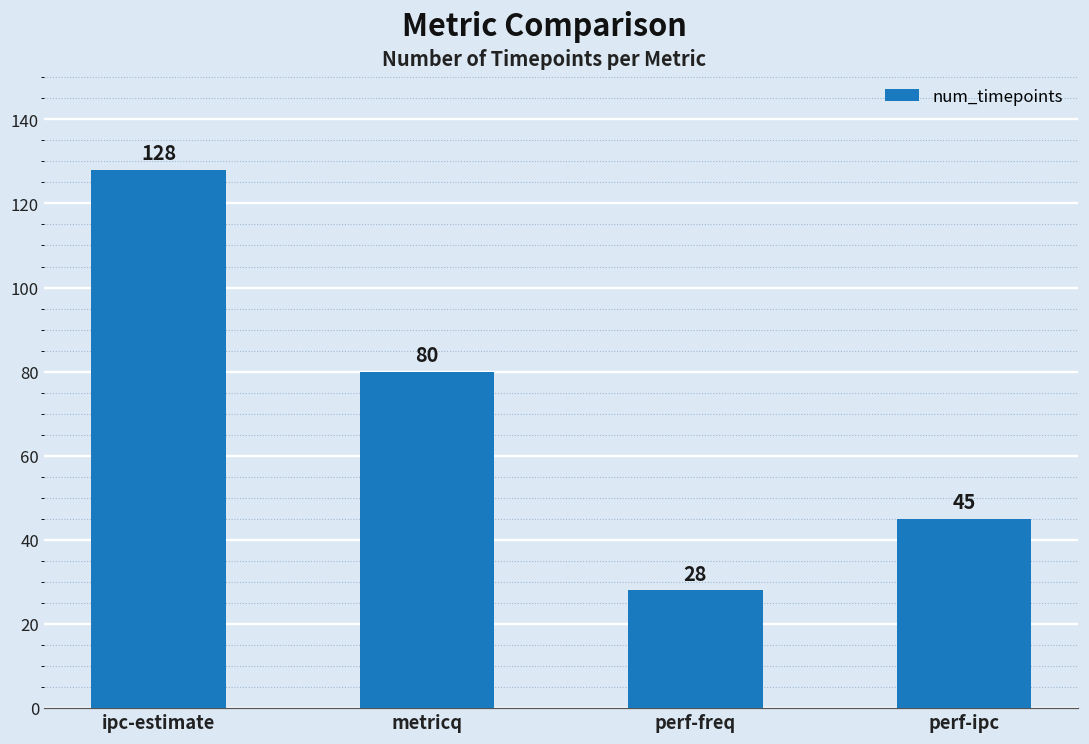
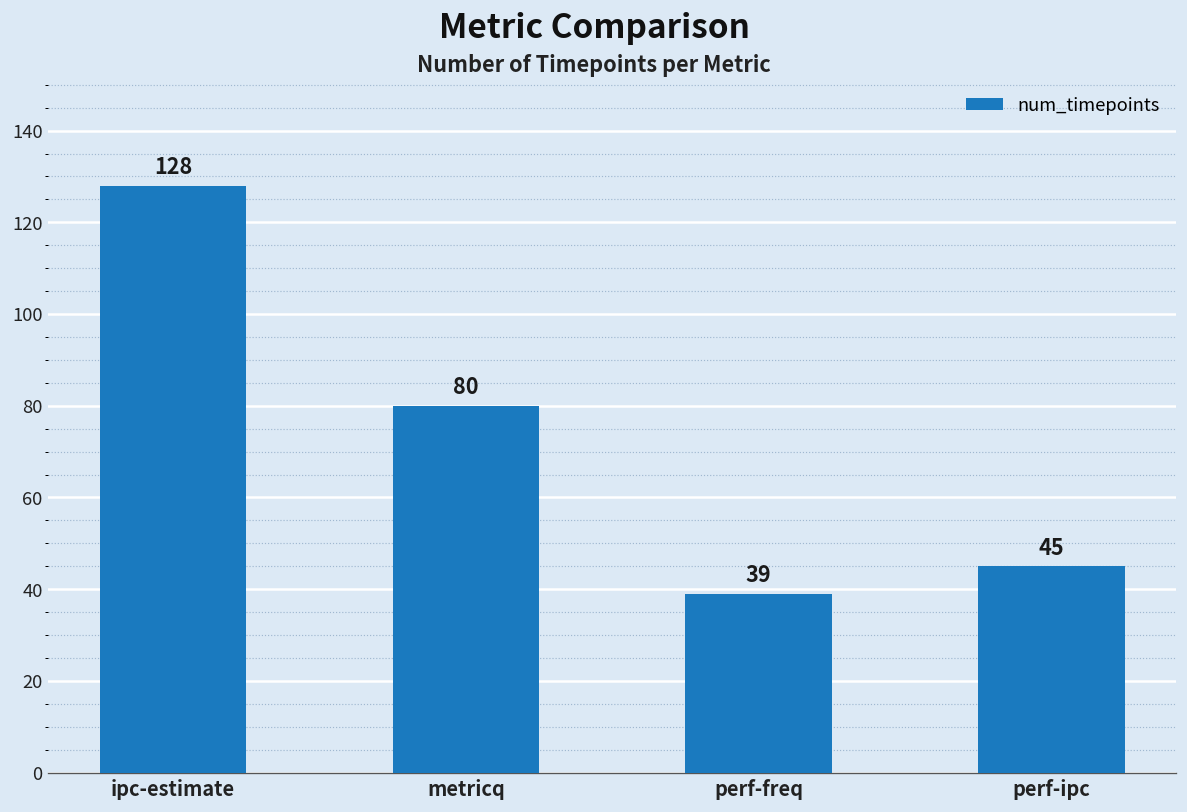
perf-freq: 28 -> 39
